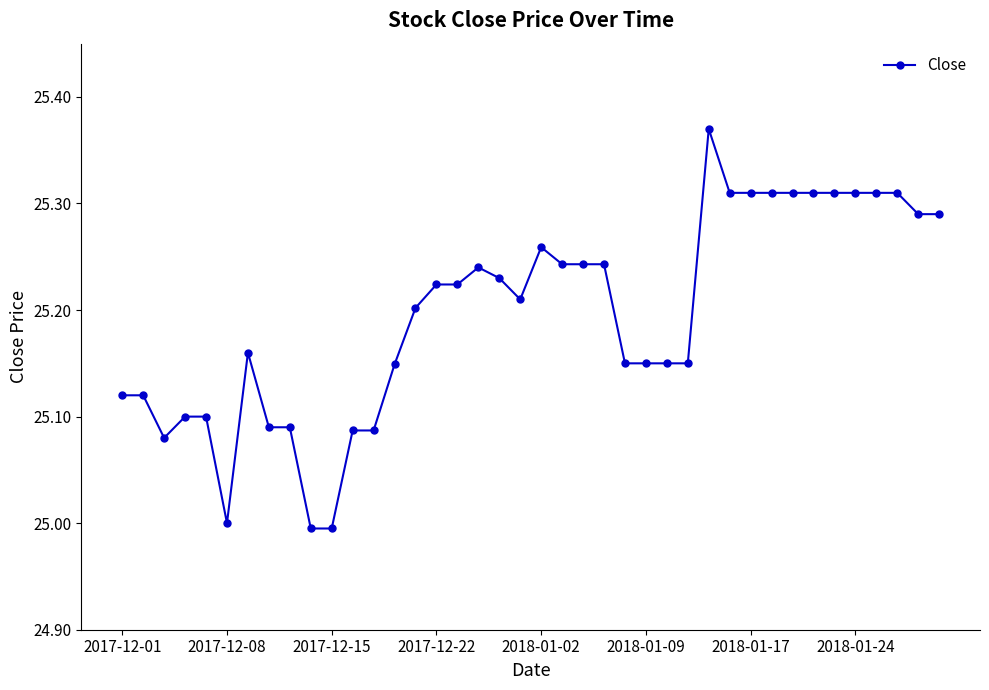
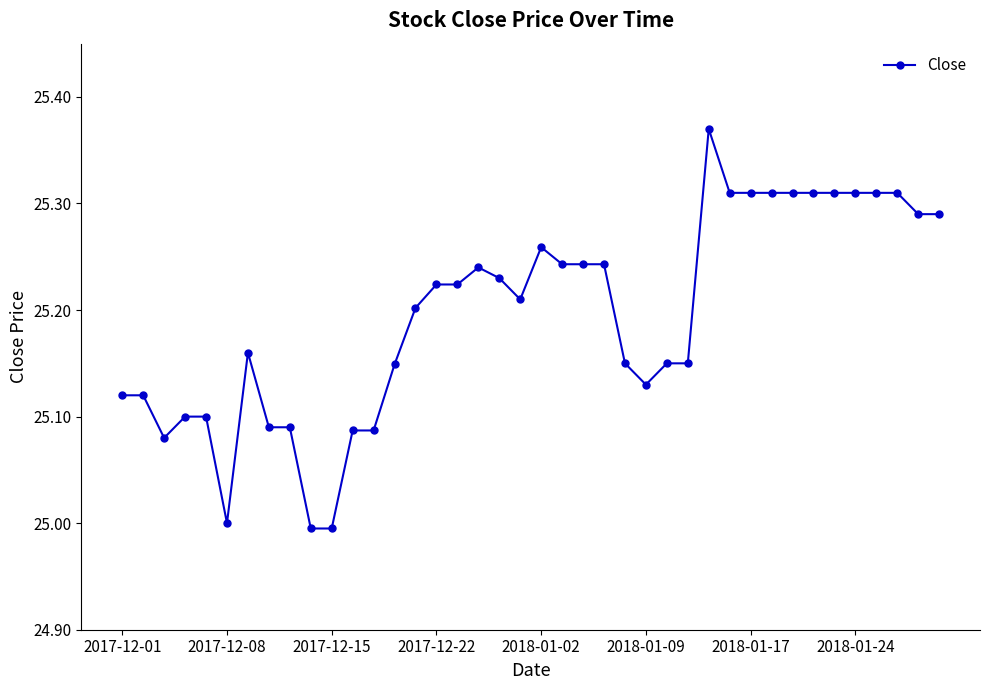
2018-01-09: 25.15 -> 25.13
